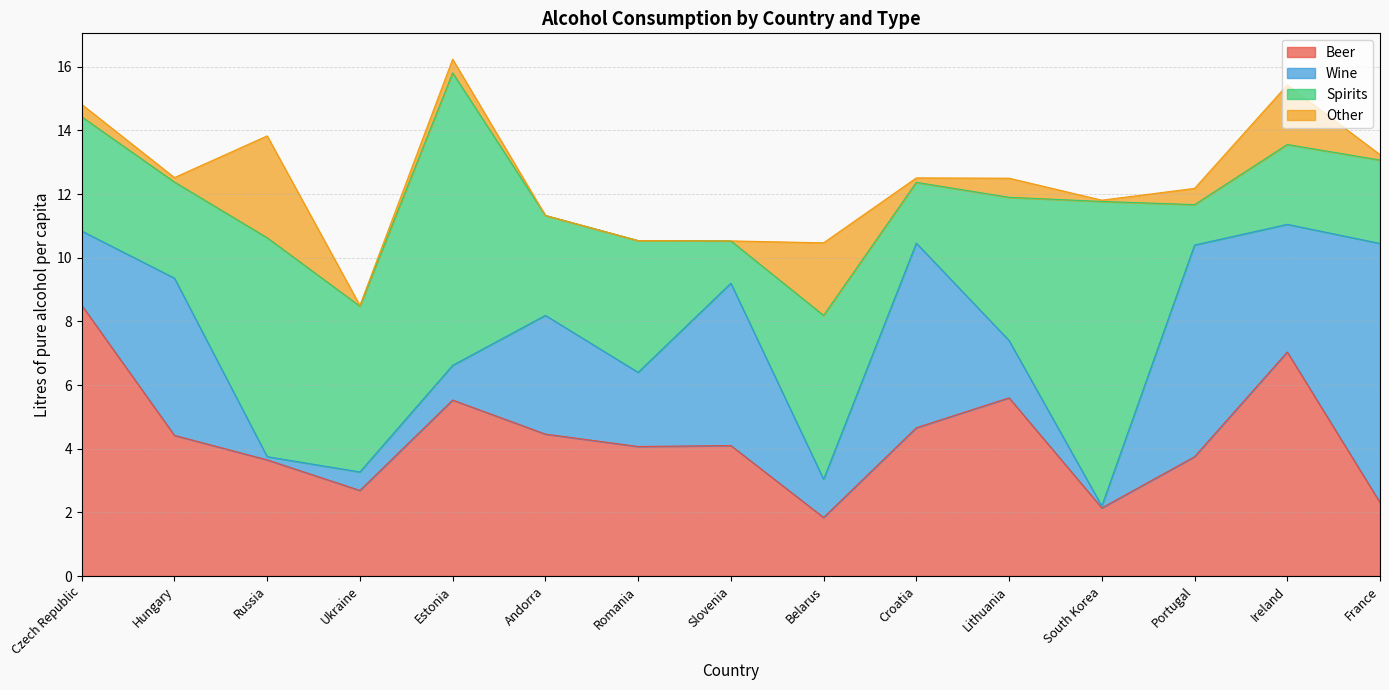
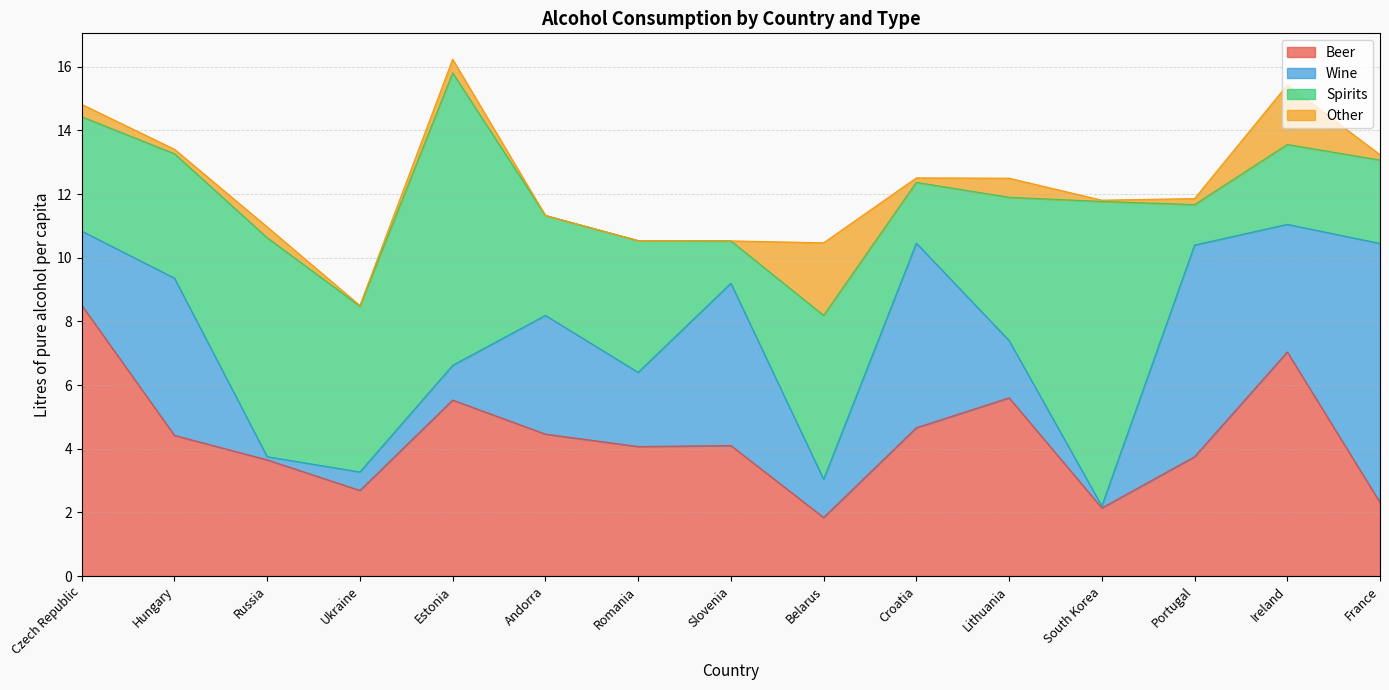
Spirits, Hungary: 3.0 -> 3.9
Other, Russia: 3.2 -> 0.3
Other, Portugal: 0.5 -> 0.2
